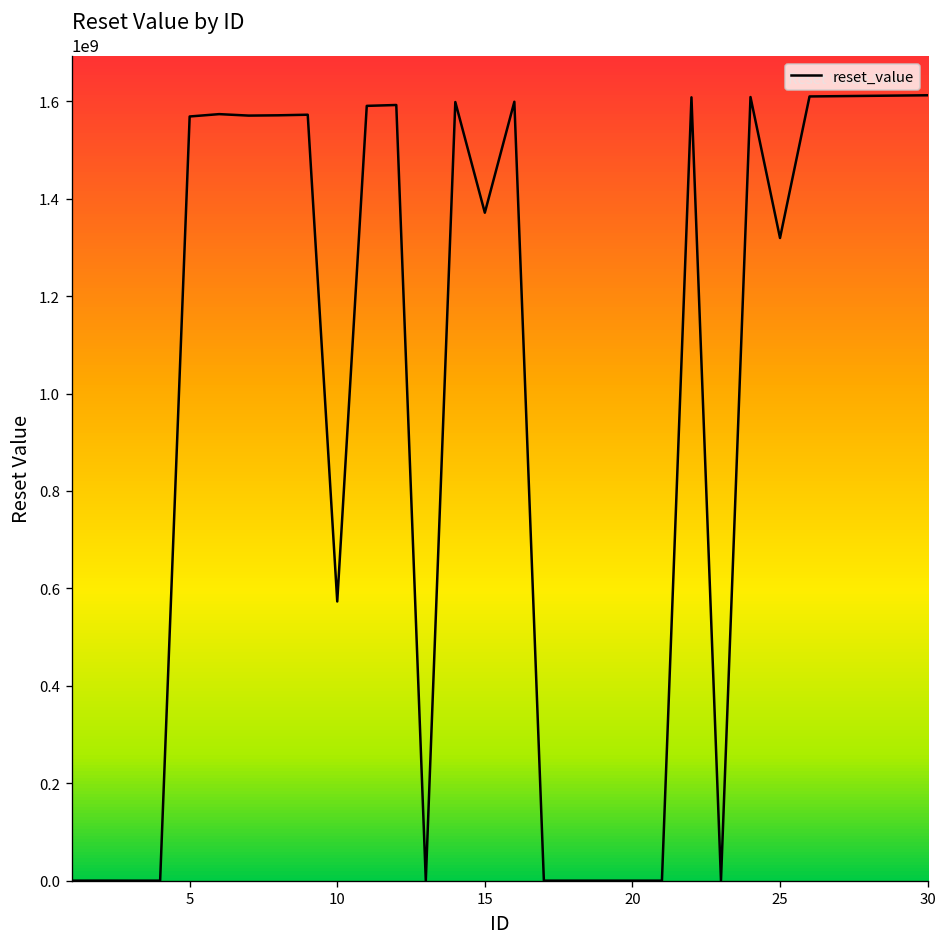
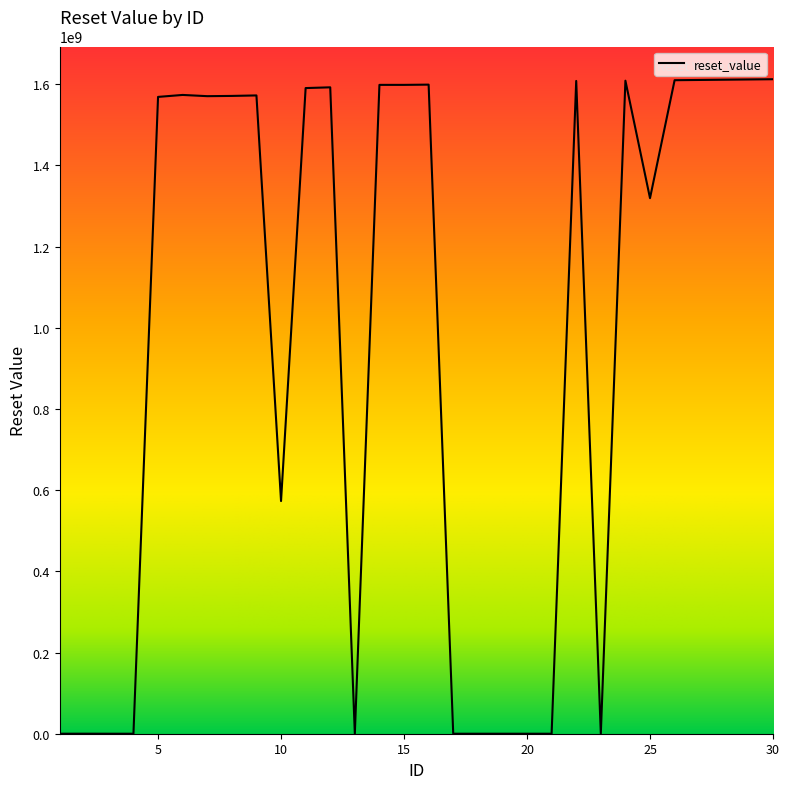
15: 1370000000 -> 1600000000
